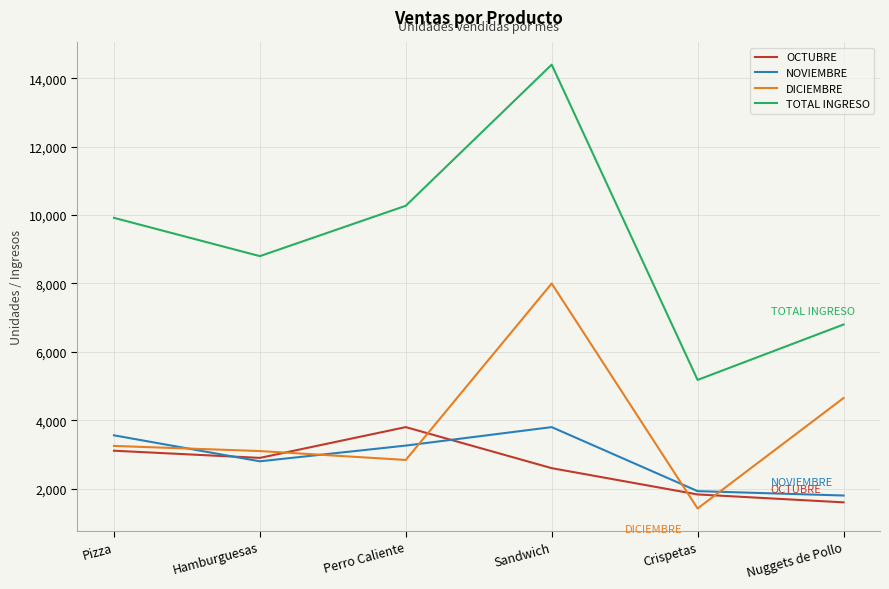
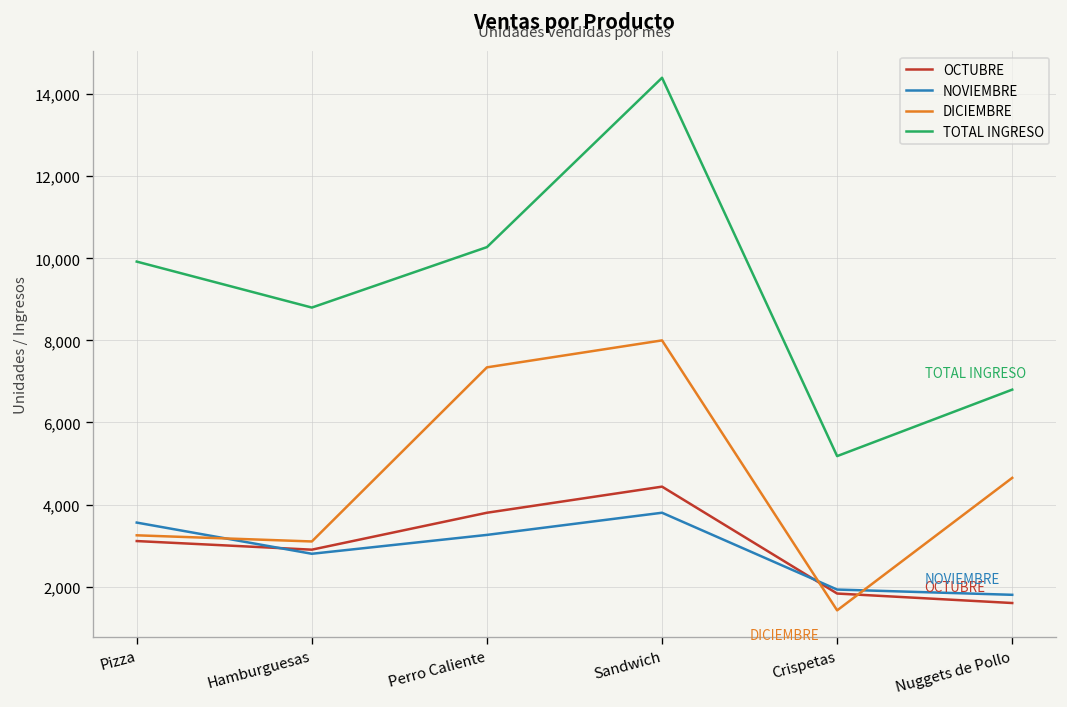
DICIEMBRE, Perro Caliente: 2,800 -> 7,300
OCTUBRE, Sandwich: 2,600 -> 4,400
